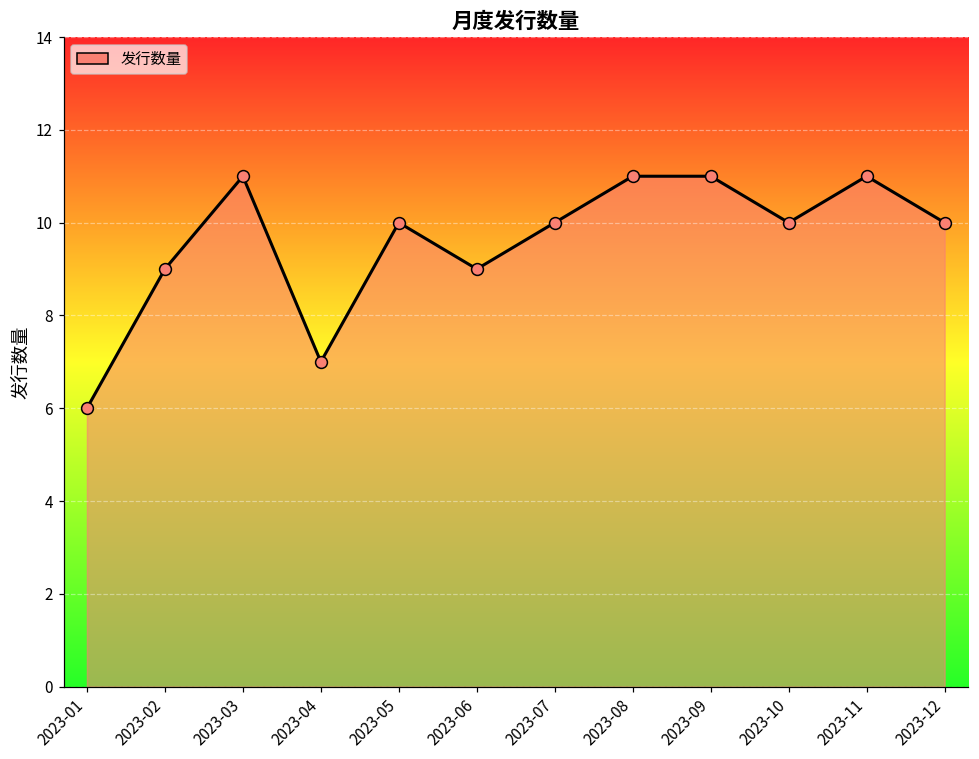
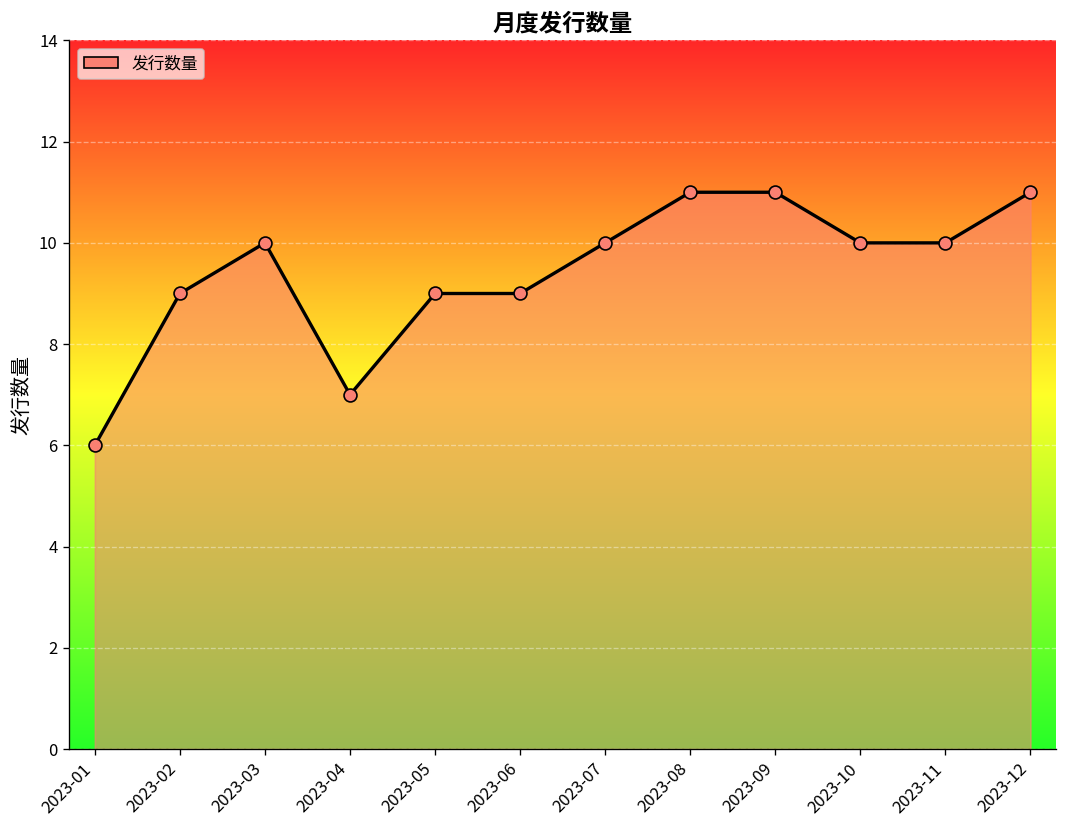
2023-03: 11 -> 10
2023-05: 10 -> 9
2023-11: 11 -> 10
2023-12: 10 -> 11
